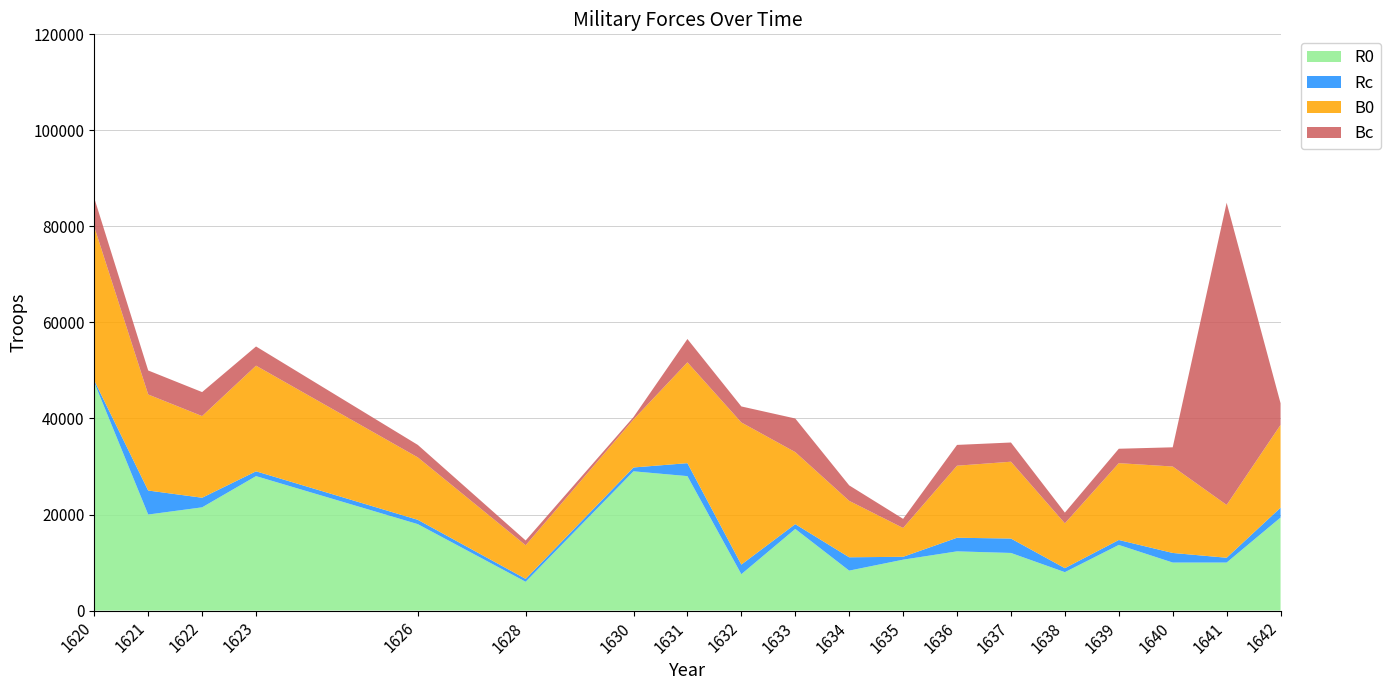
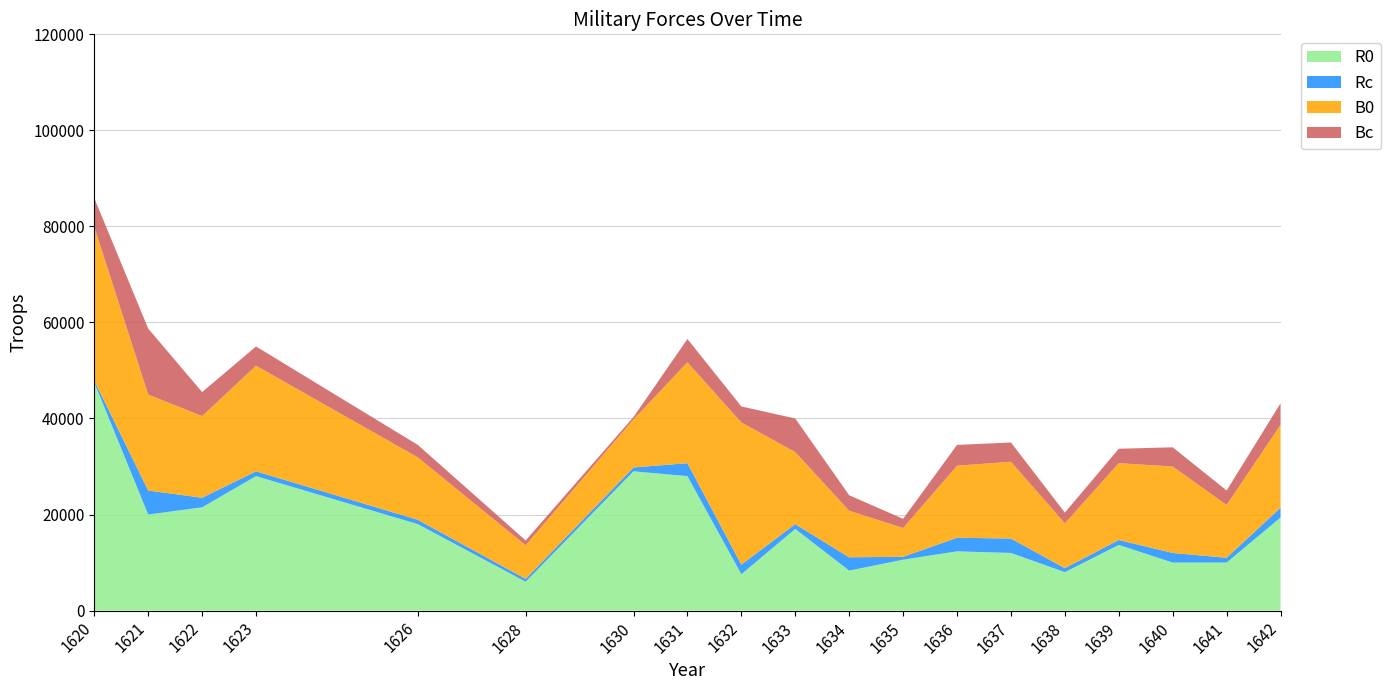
Bc, 1621: 5000 -> 14000
B0, 1634: 12000 -> 10000
Bc, 1641: 63000 -> 3000
